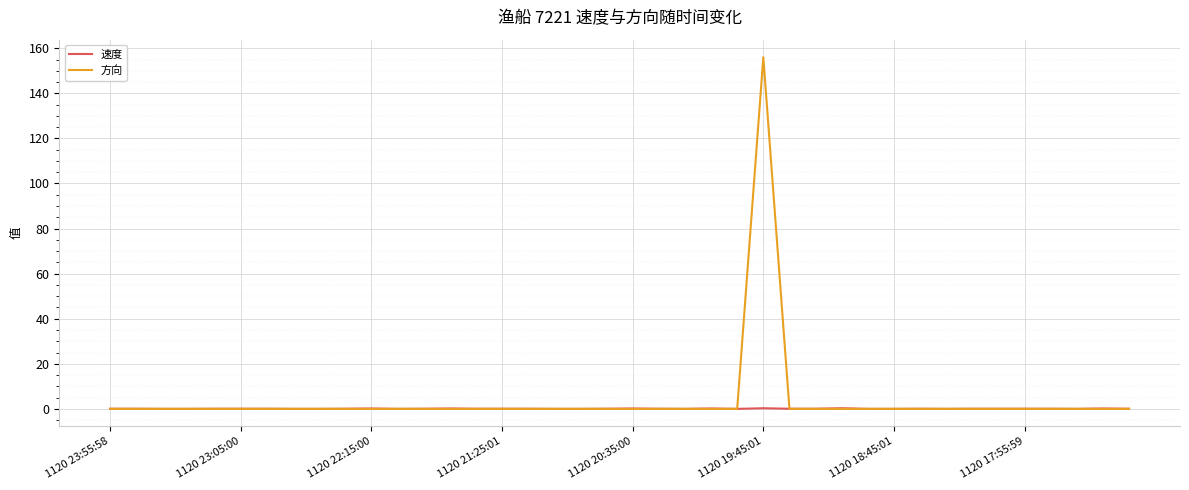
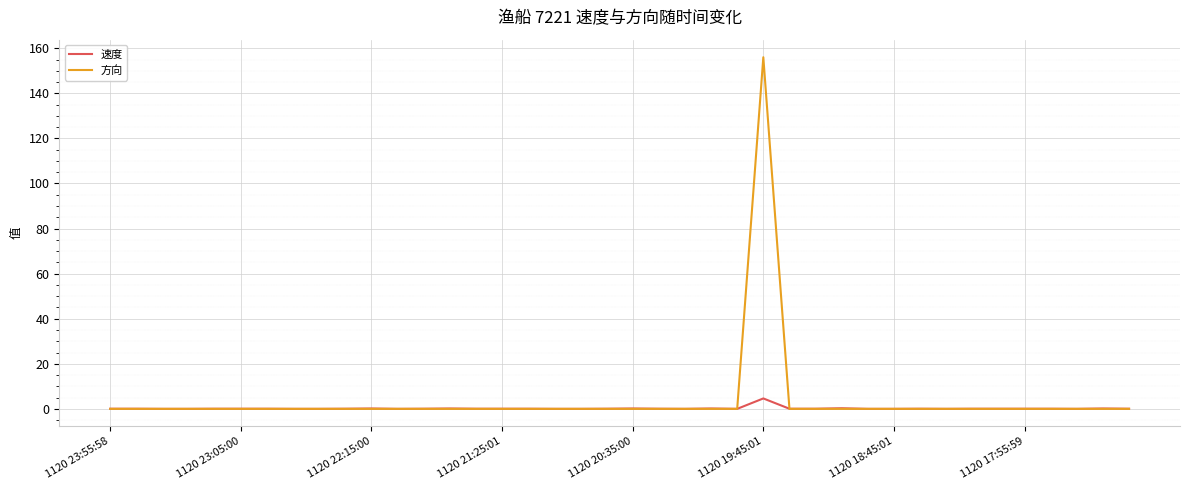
速度, 1120 19:45:01: 0 -> 5
